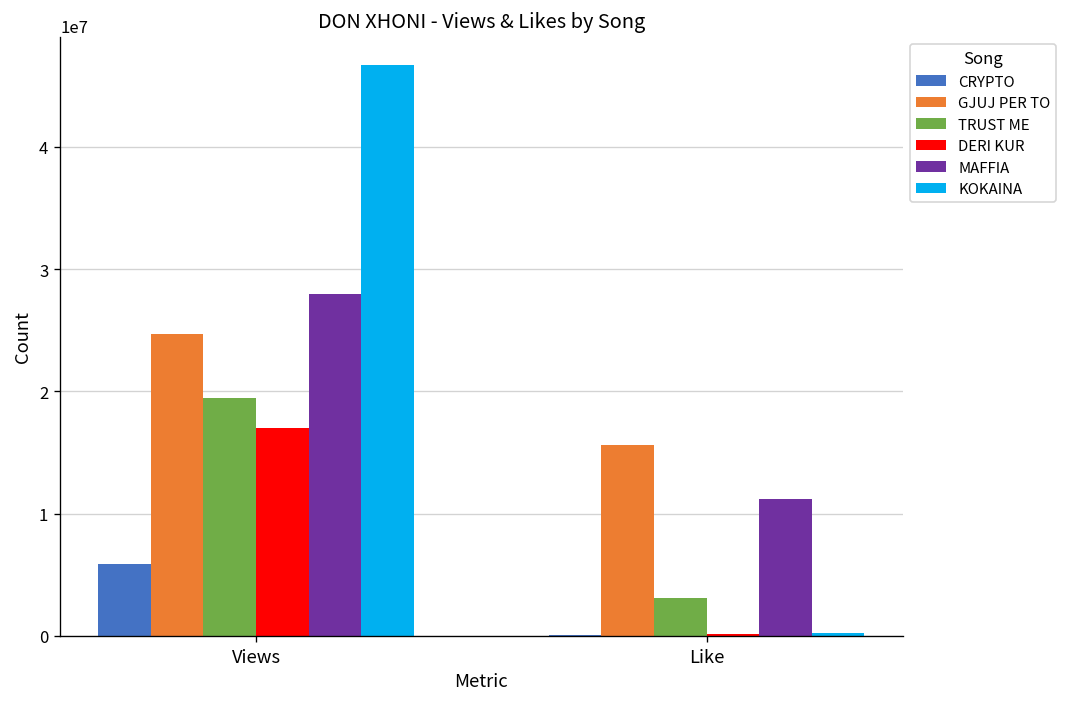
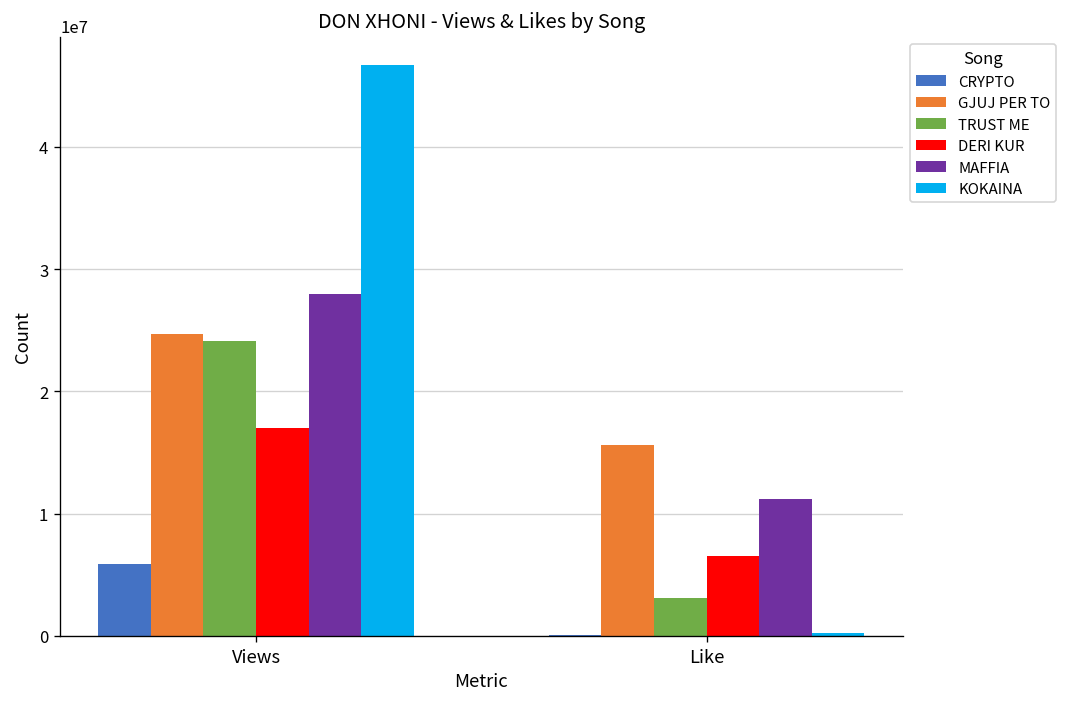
TRUST ME, Views: 19500000 -> 24100000
DERI KUR, Like: 100000 -> 6500000
